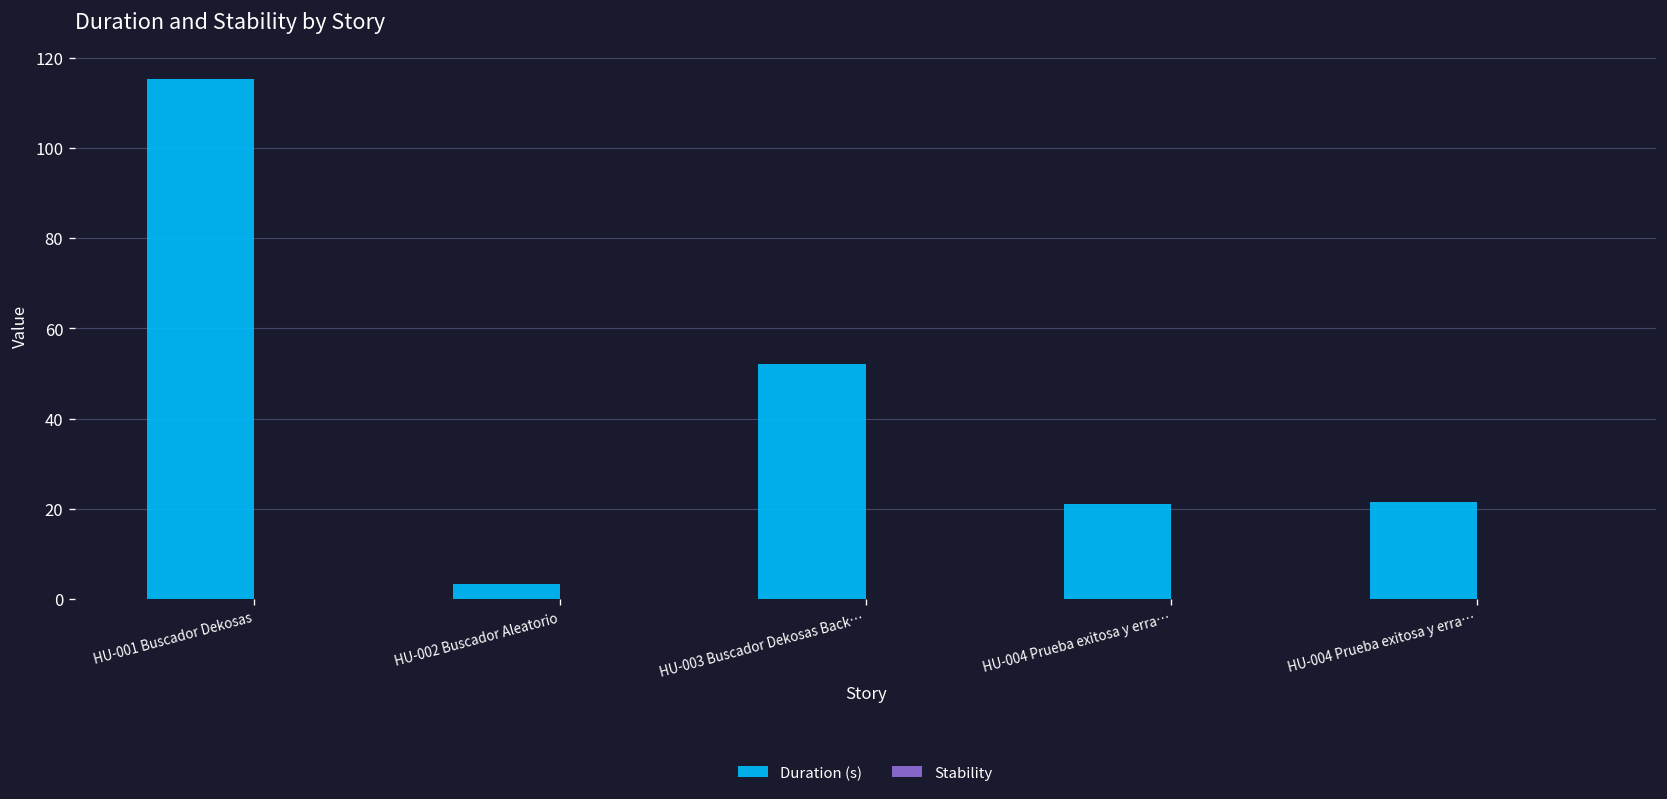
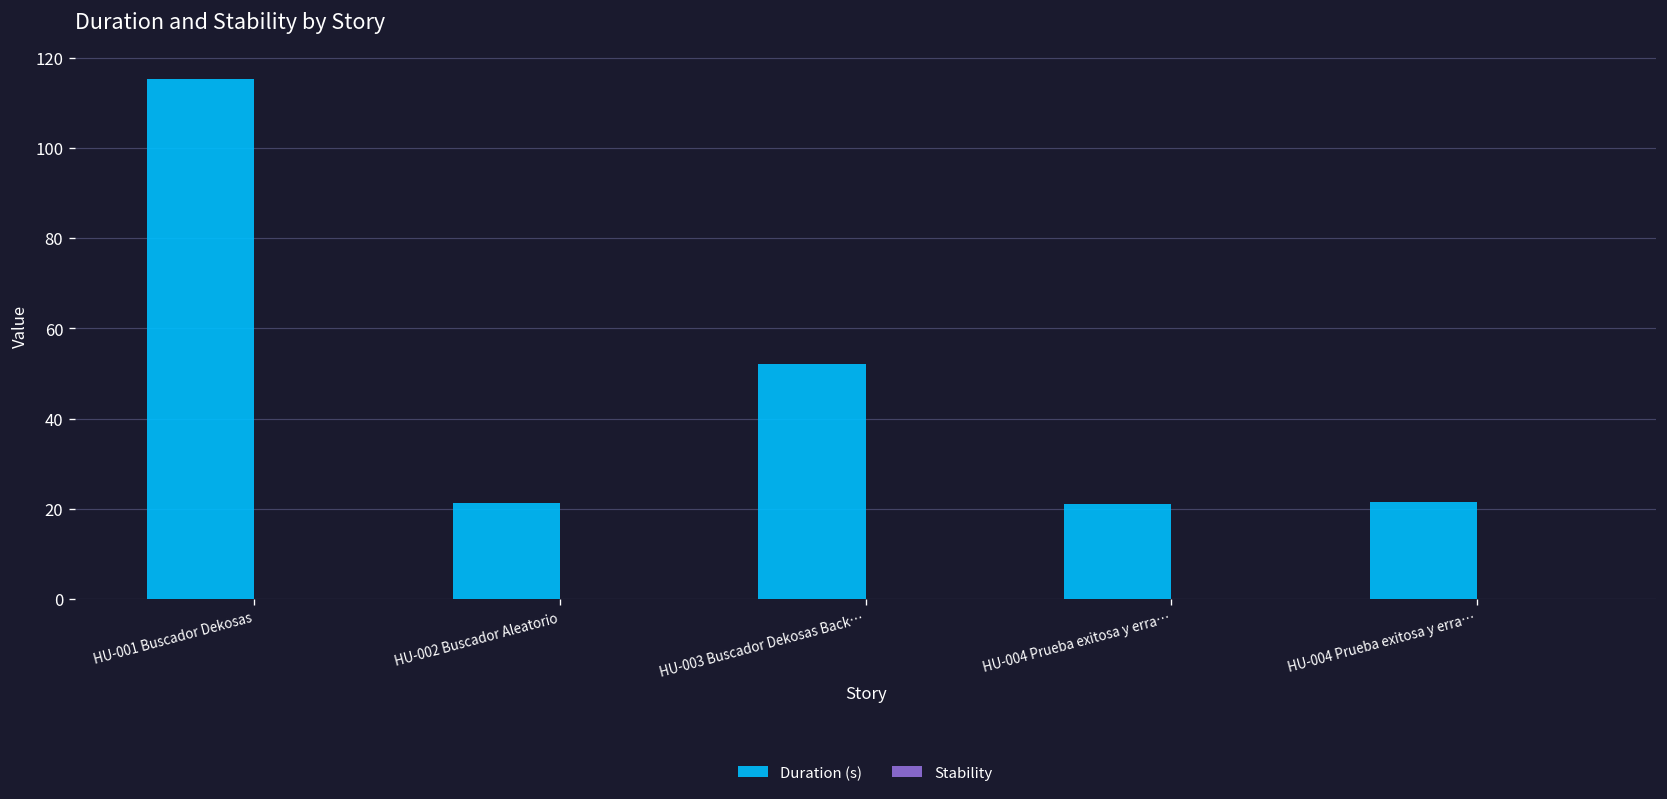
Duration (s), HU-002 Buscador Aleatorio: 3 -> 21
